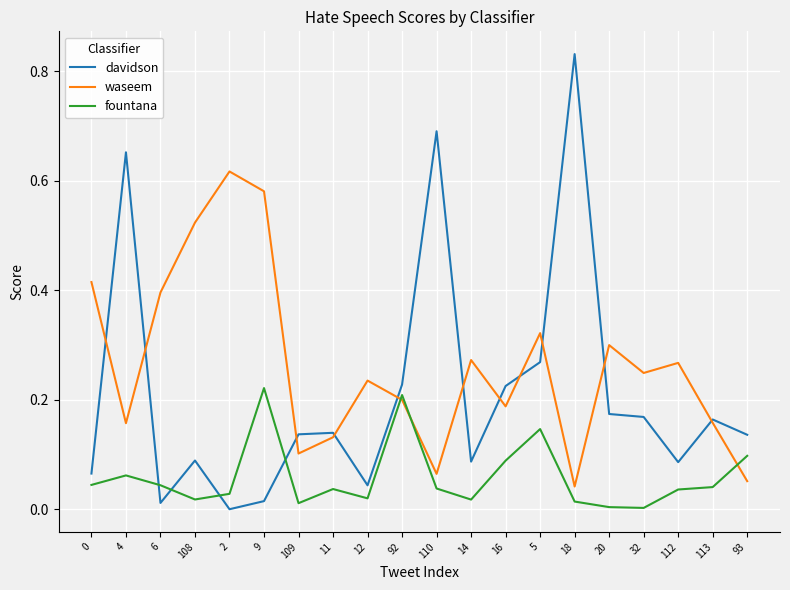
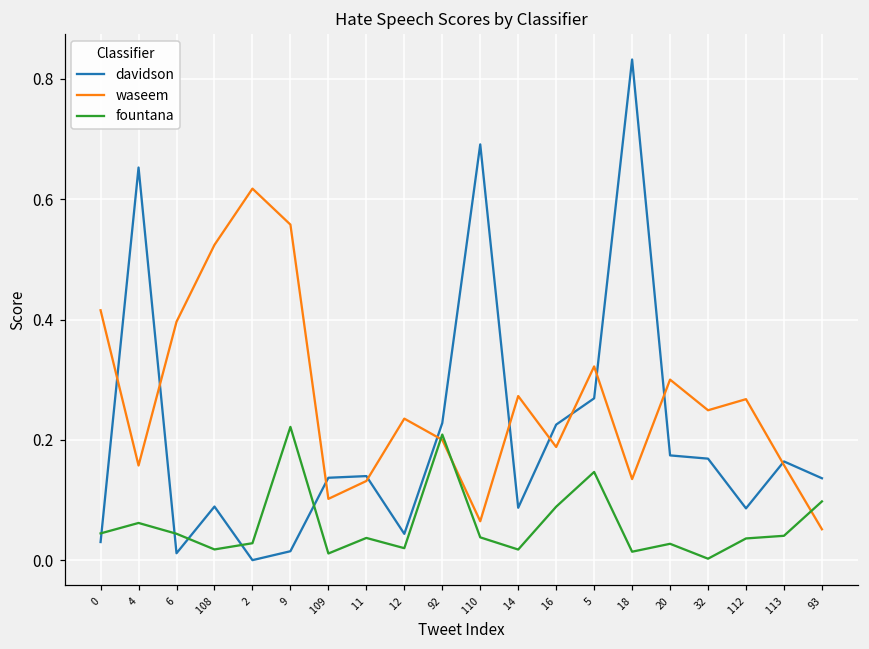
davidson, 0: 0.07 -> 0.03
waseem, 9: 0.58 -> 0.56
waseem, 18: 0.04 -> 0.13
fountana, 20: 0.00 -> 0.03
